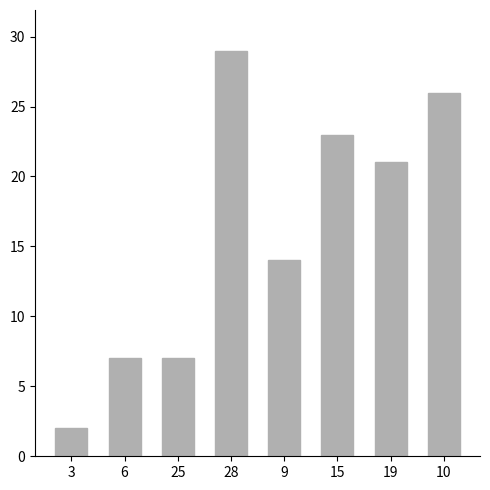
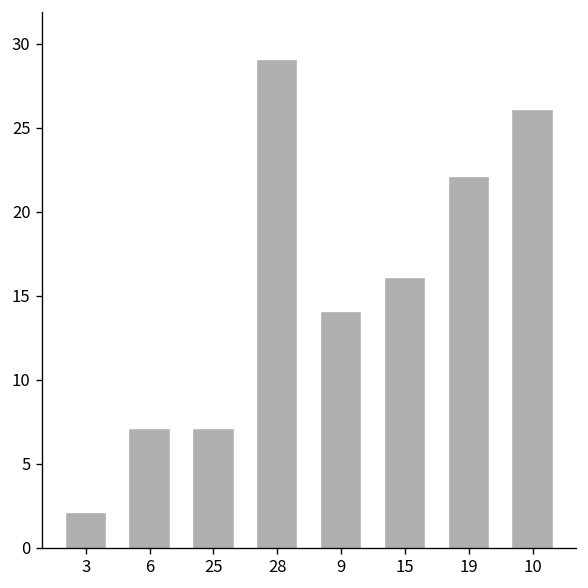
15: 23 -> 16
19: 21 -> 22
